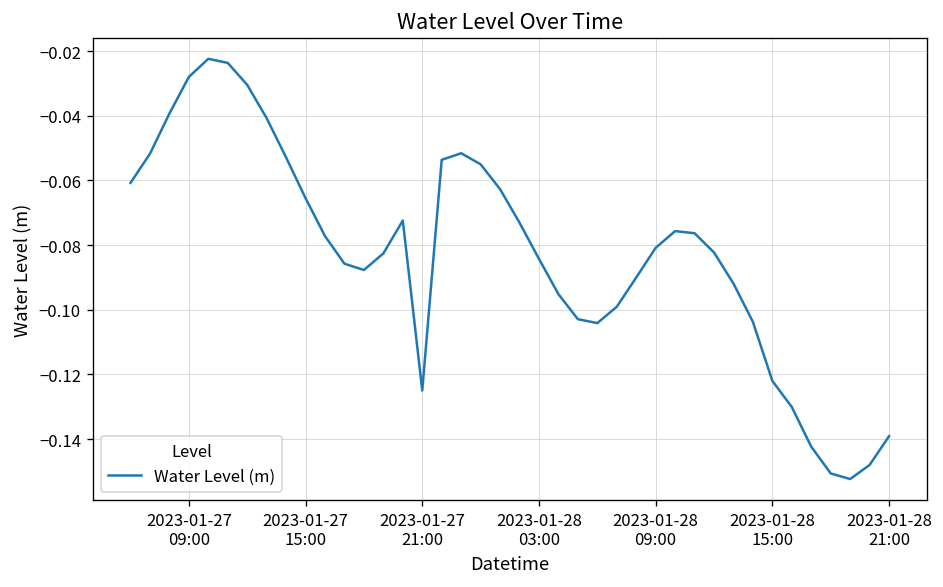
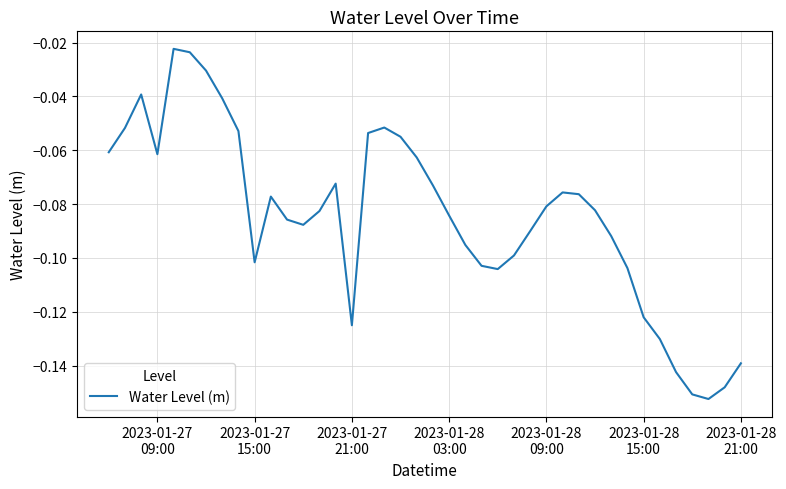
2023-01-27 09:00: -0.028 -> -0.061
2023-01-27 15:00: -0.065 -> -0.102
